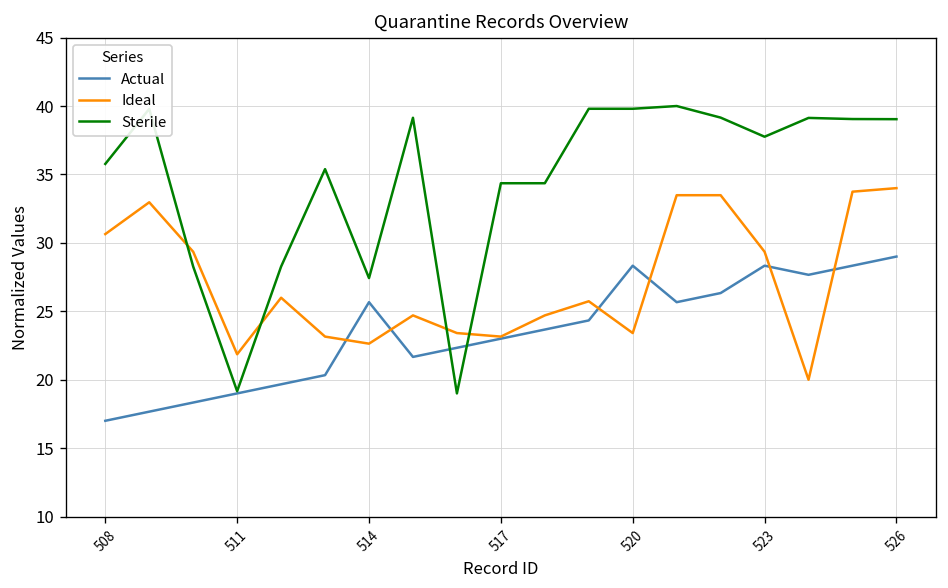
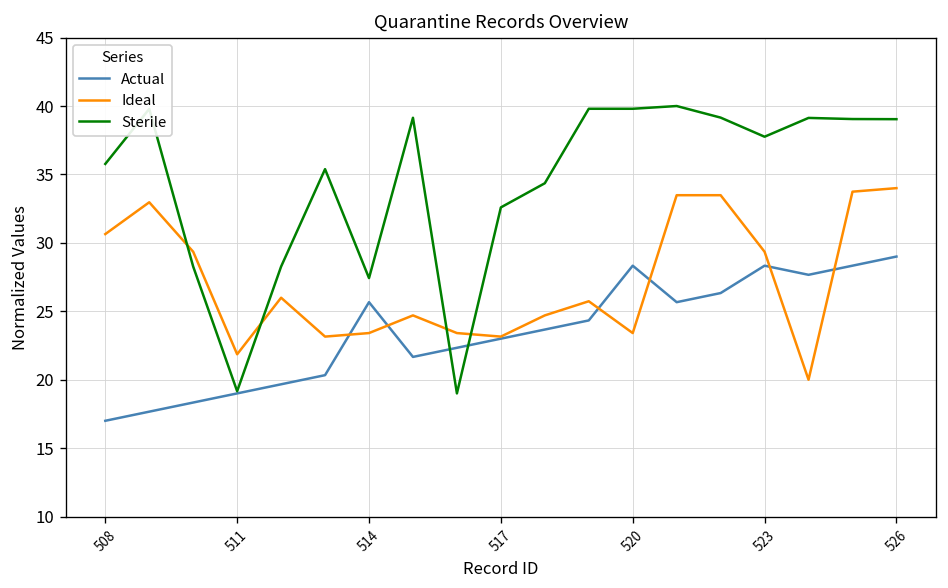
Ideal, 514: 22.6 -> 23.4
Sterile, 517: 34.4 -> 32.6
